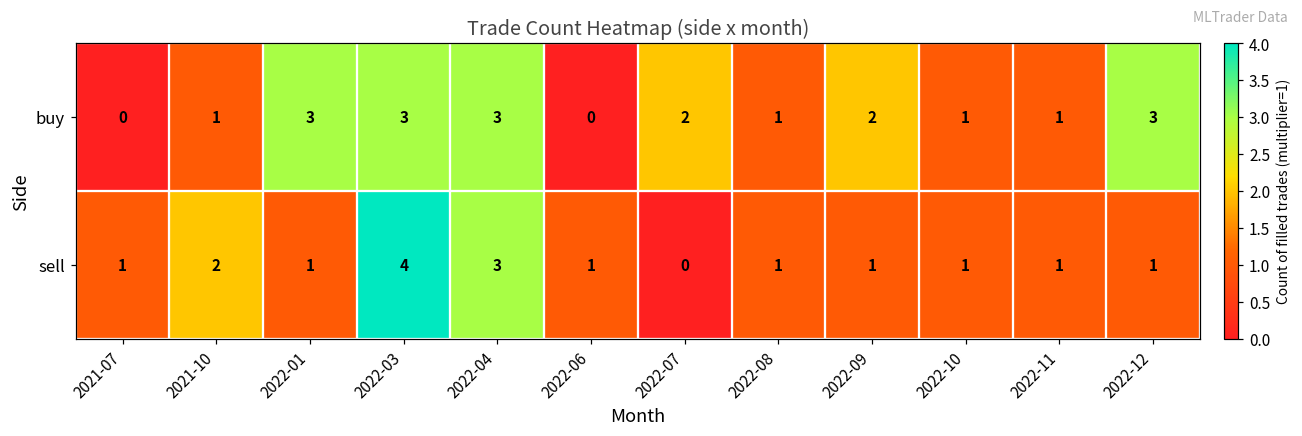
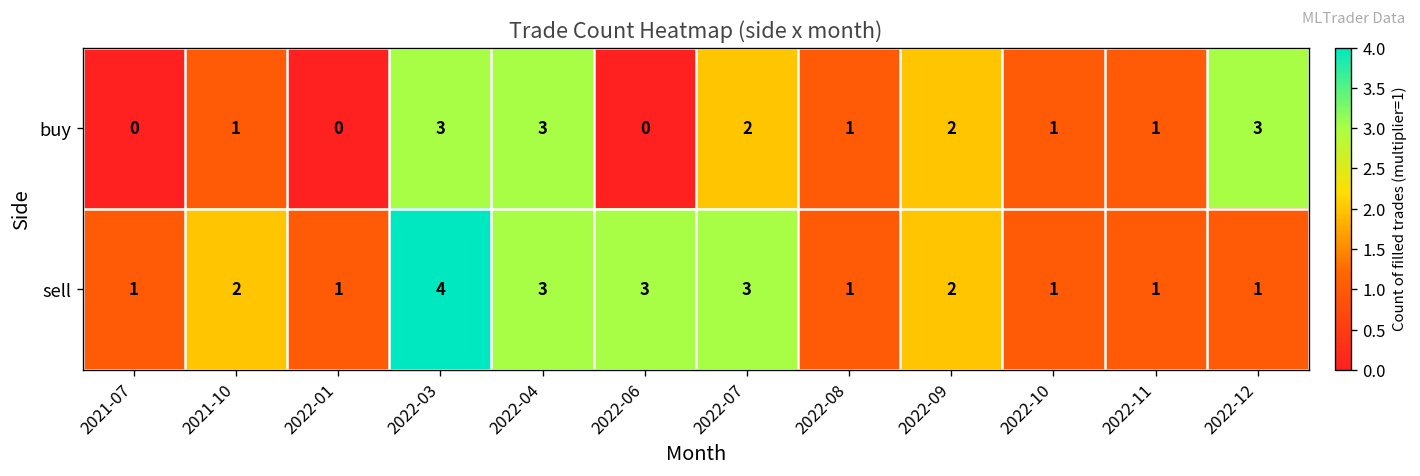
buy, 2022-01: 3 -> 0
sell, 2022-06: 1 -> 3
sell, 2022-07: 0 -> 3
sell, 2022-09: 1 -> 2
